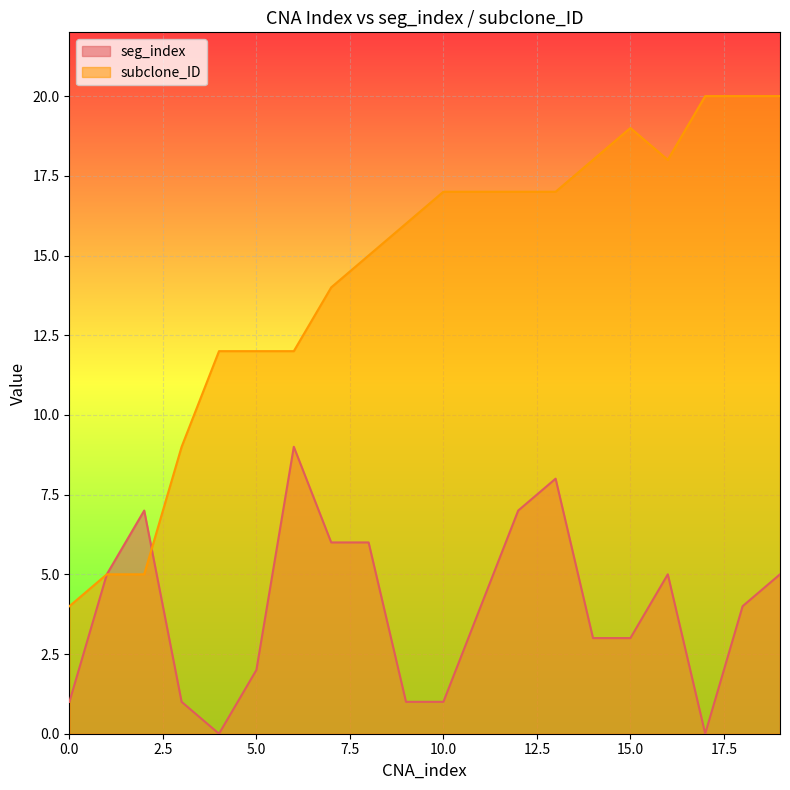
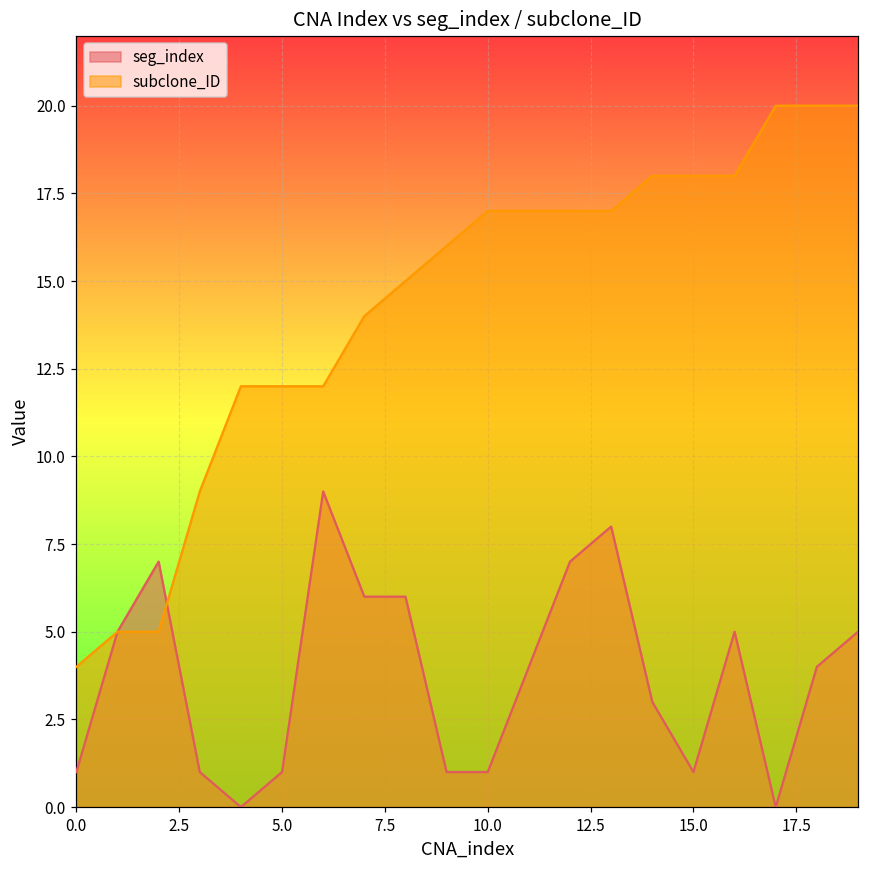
seg_index, 5.0: 2 -> 1
seg_index, 15.0: 3 -> 1
subclone_ID, 15.0: 19 -> 18
